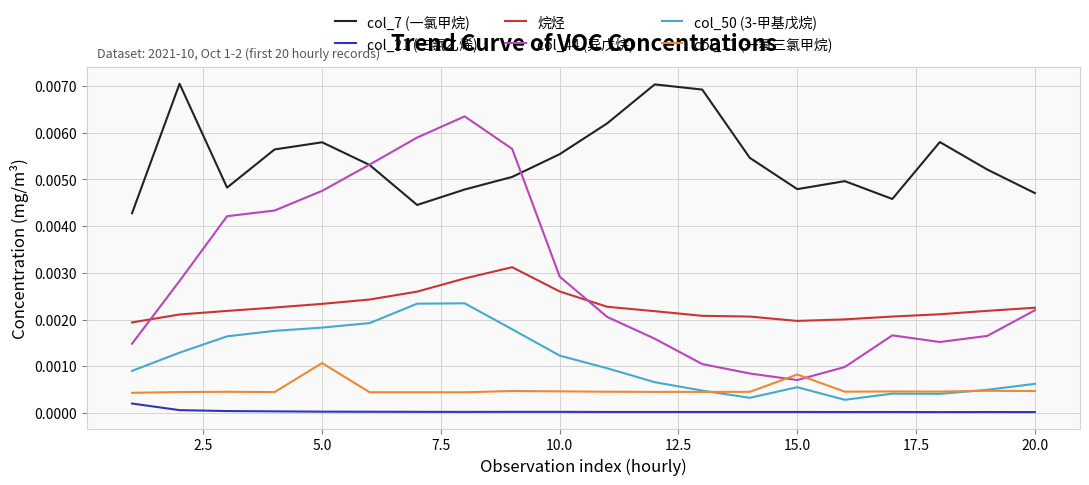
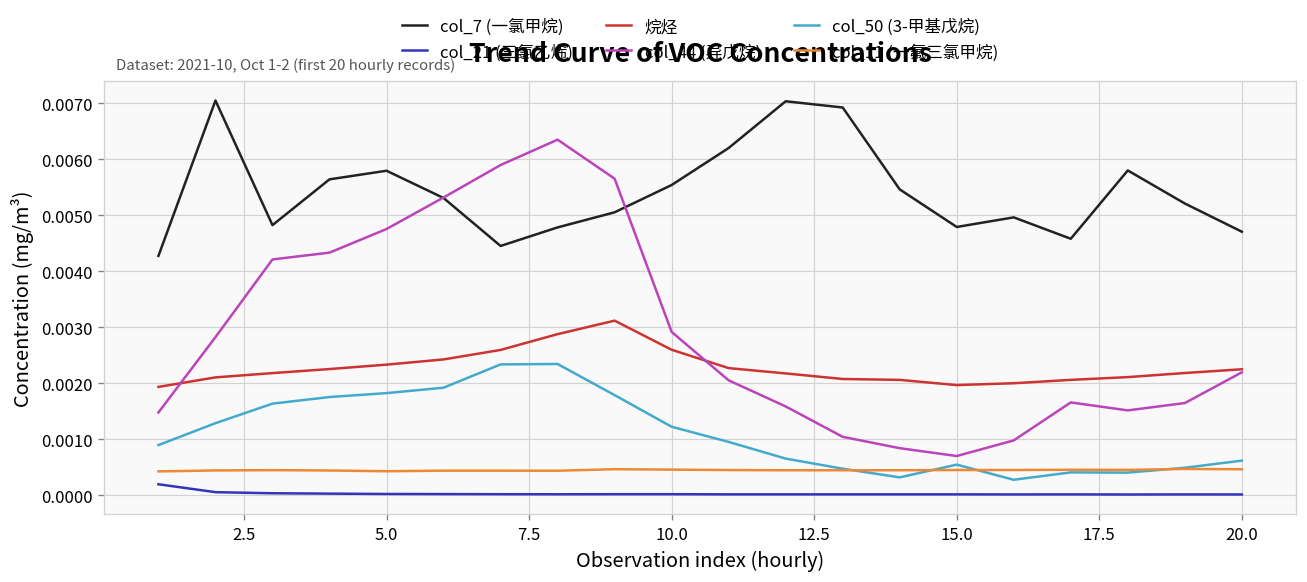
col_11 (一氟三氯甲烷), 5.0: 0.0011 -> 0.0004
col_11 (一氟三氯甲烷), 15.0: 0.0008 -> 0.0005
